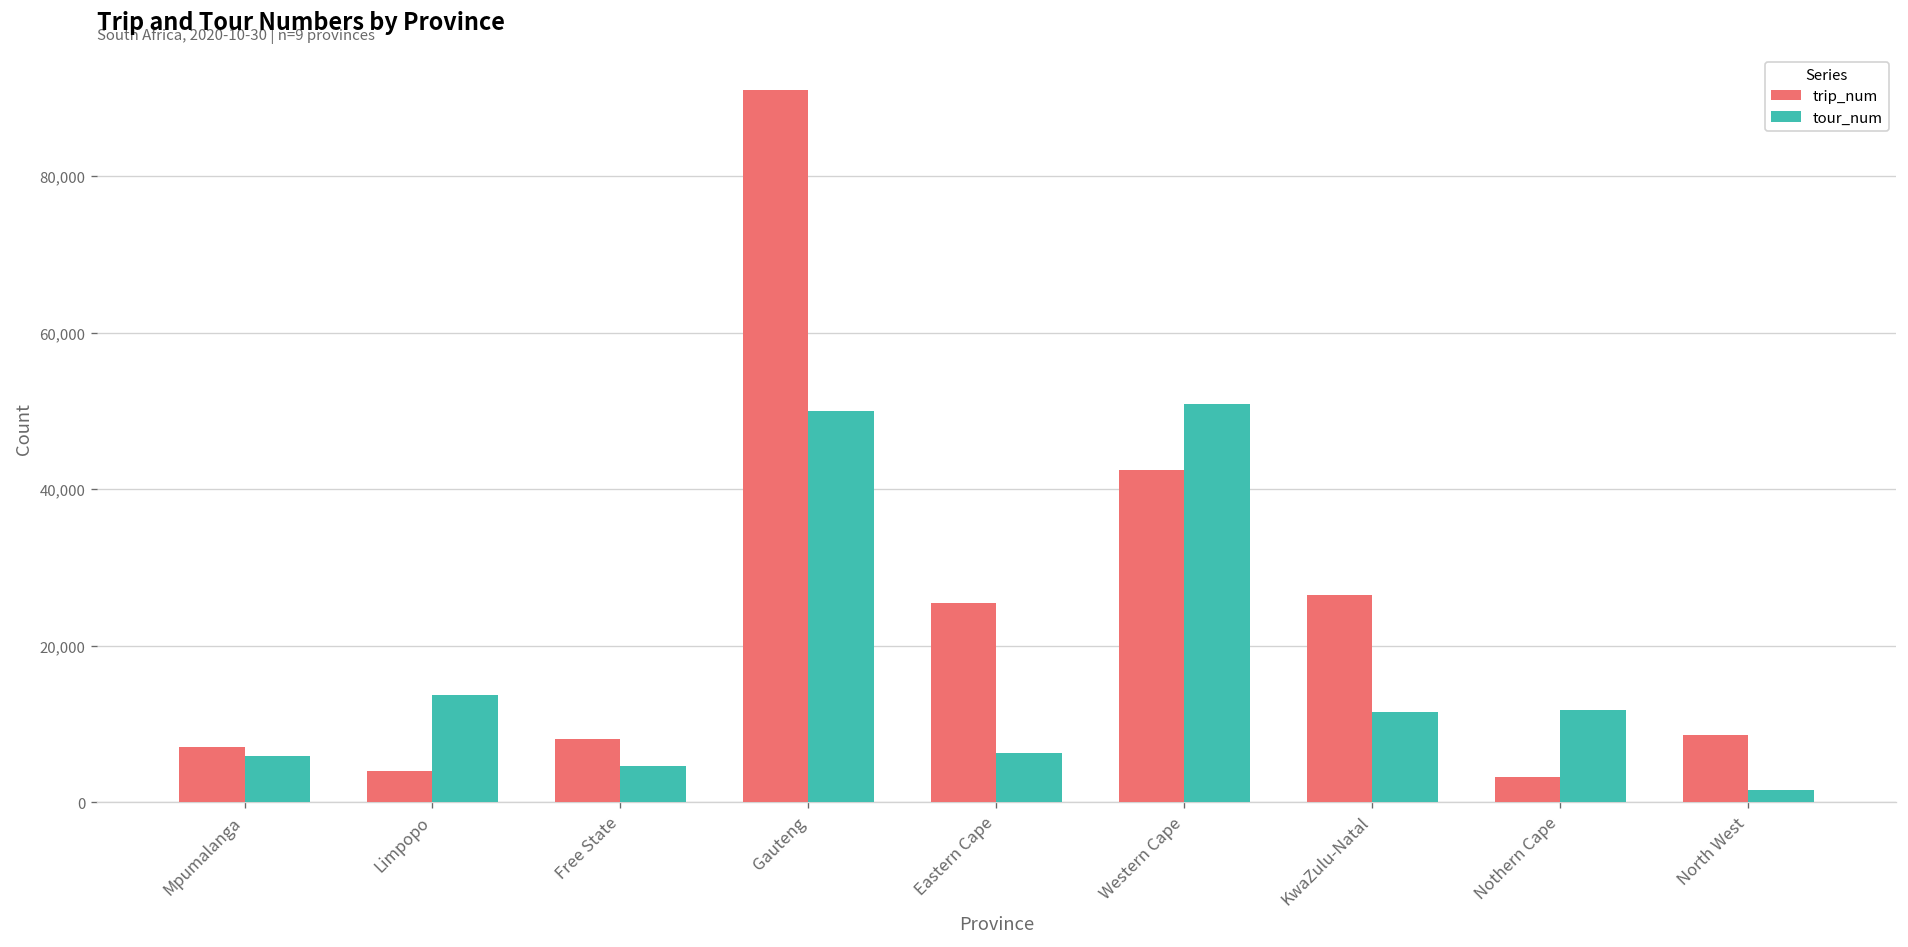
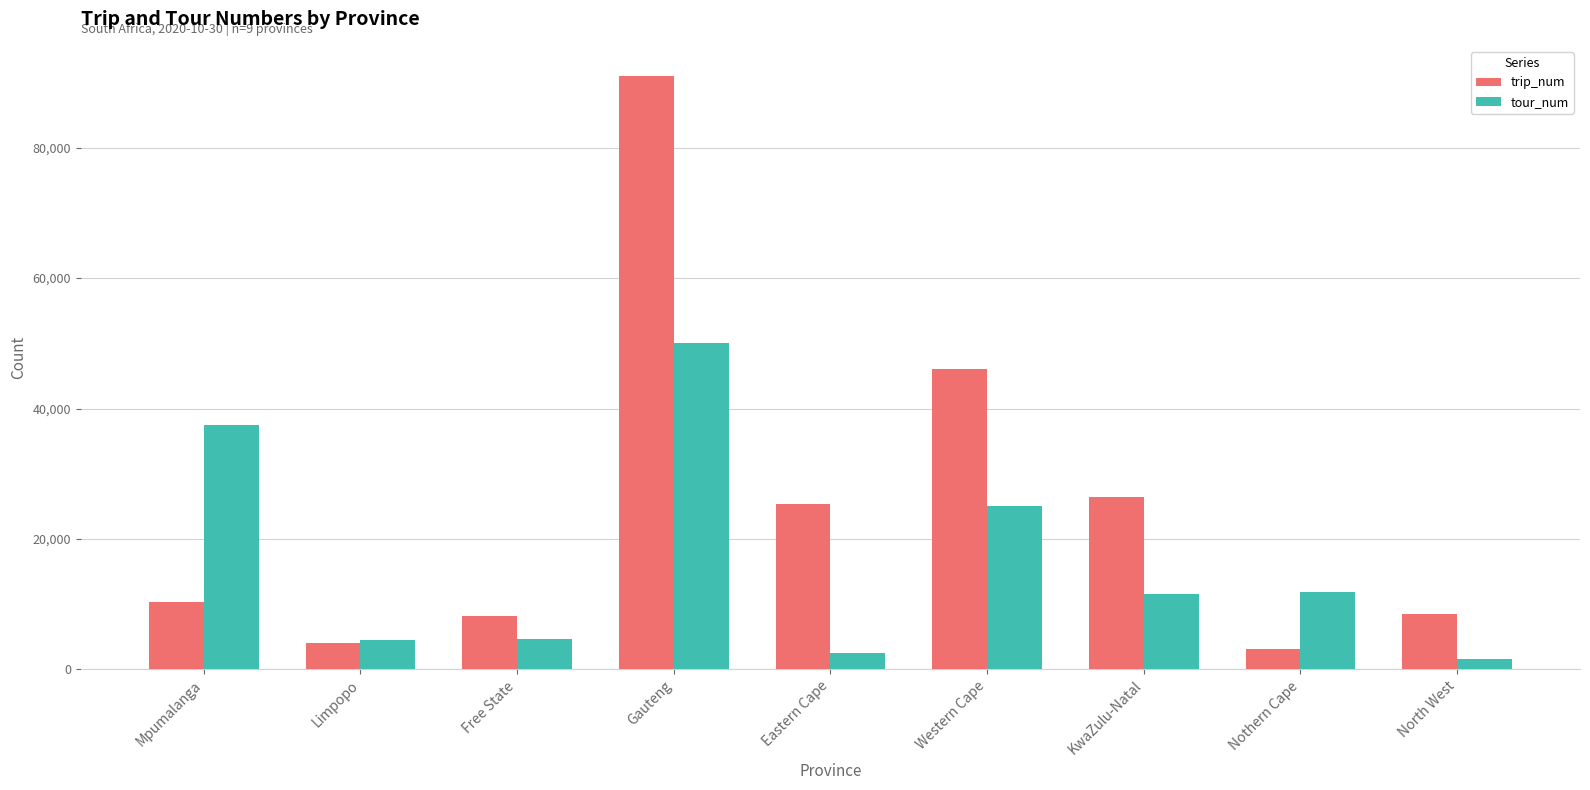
trip_num, Mpumalanga: 7,000 -> 10,000
tour_num, Mpumalanga: 6,000 -> 37,000
tour_num, Limpopo: 14,000 -> 5,000
tour_num, Eastern Cape: 6,000 -> 2,000
trip_num, Western Cape: 42,000 -> 46,000
tour_num, Western Cape: 51,000 -> 25,000
